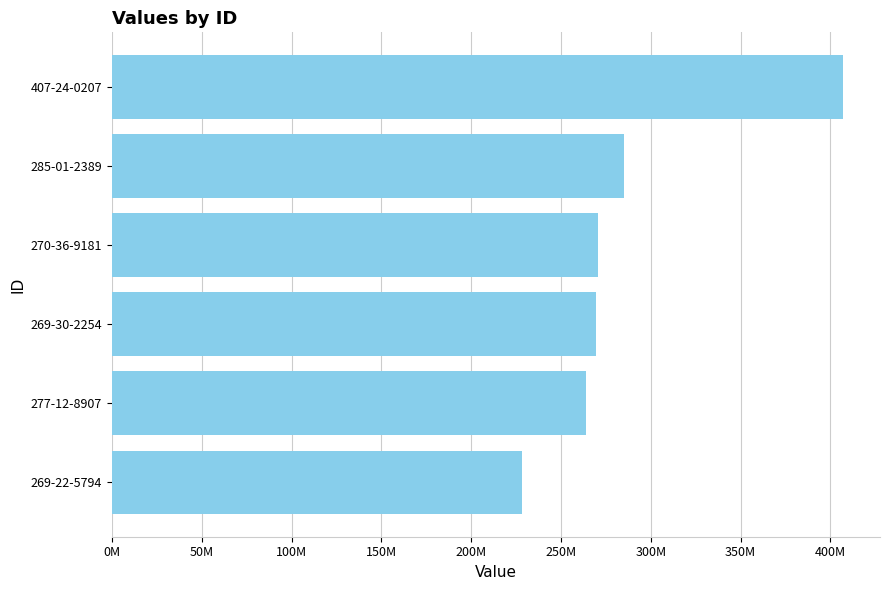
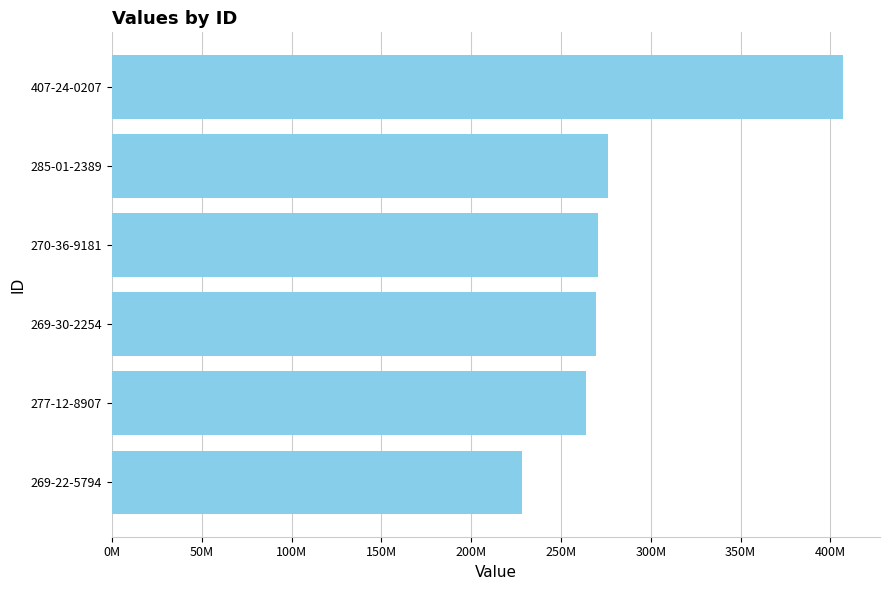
285-01-2389: 285000000 -> 276000000
